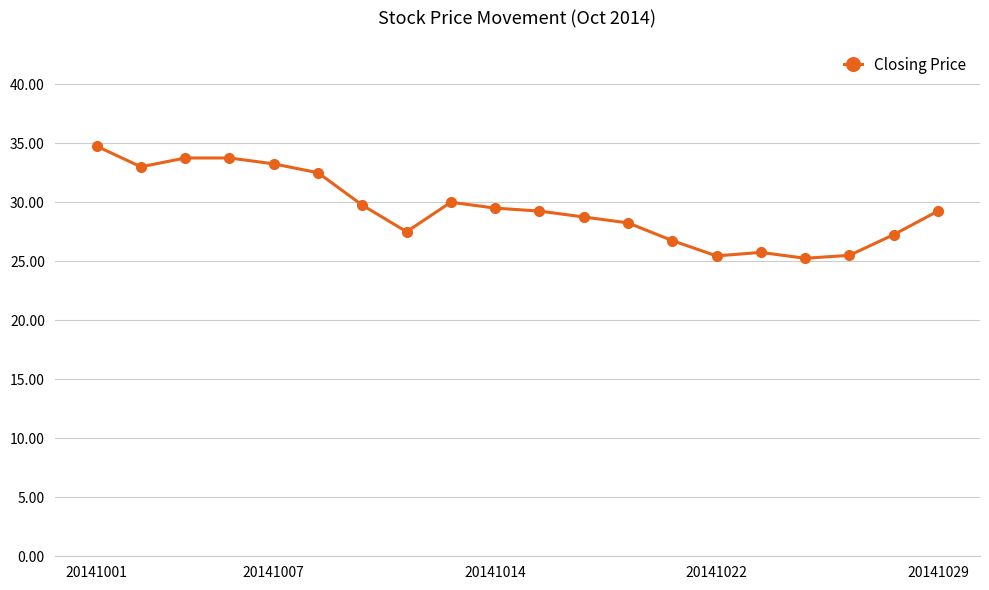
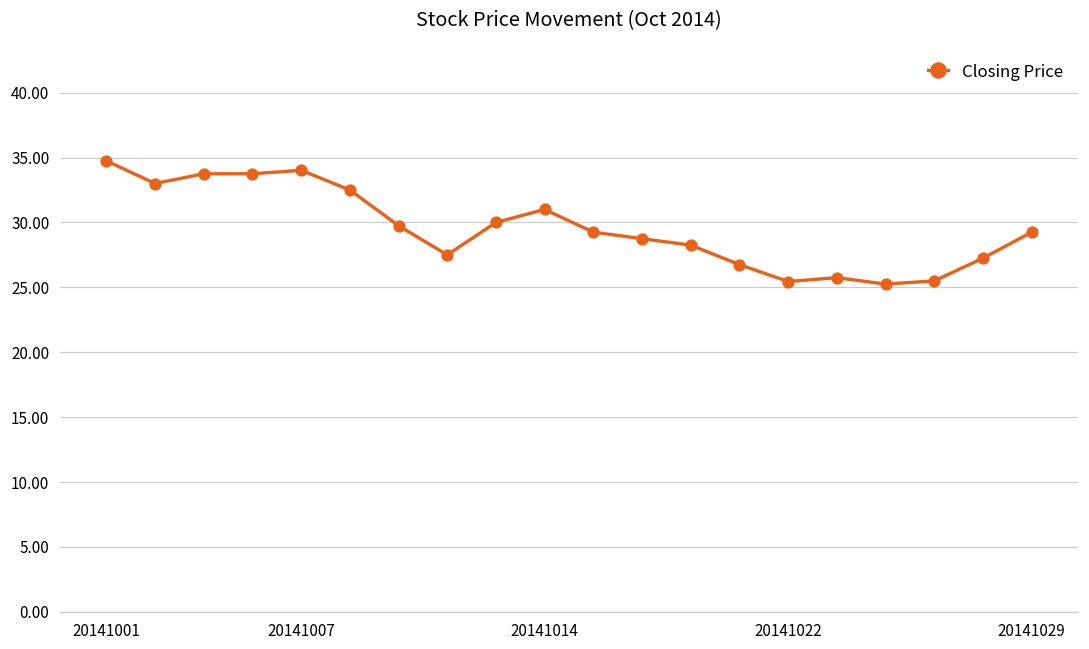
20141007: 33.3 -> 34.0
20141014: 29.5 -> 31.0
